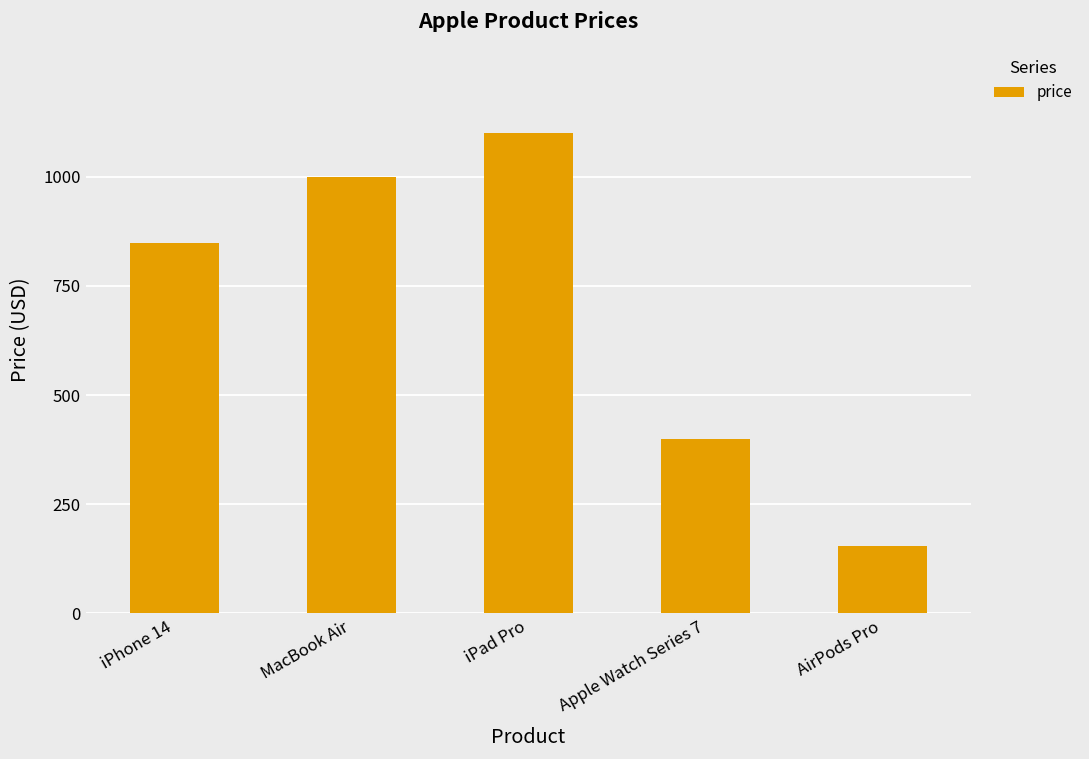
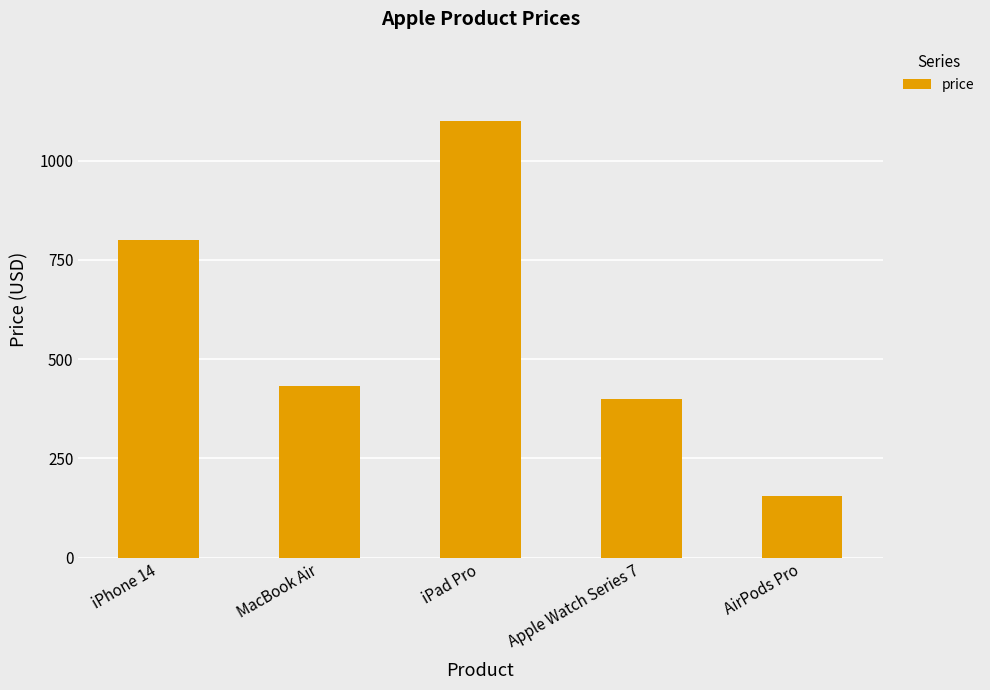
iPhone 14: 850 -> 800
MacBook Air: 1000 -> 430
